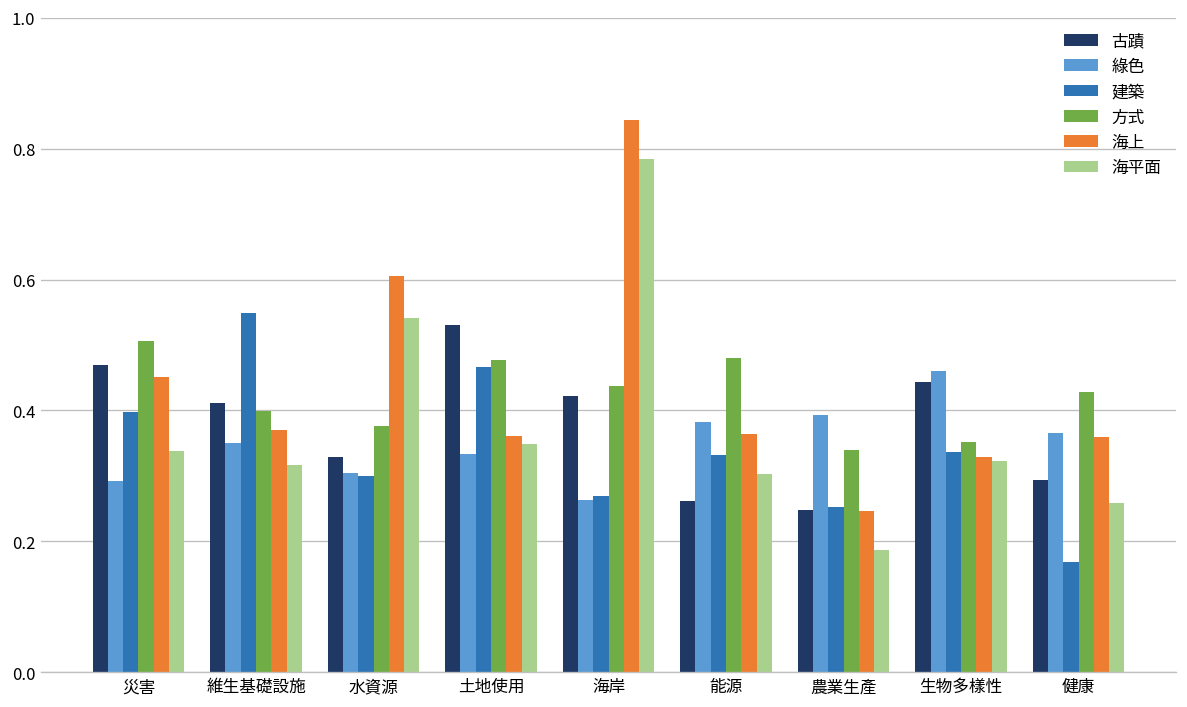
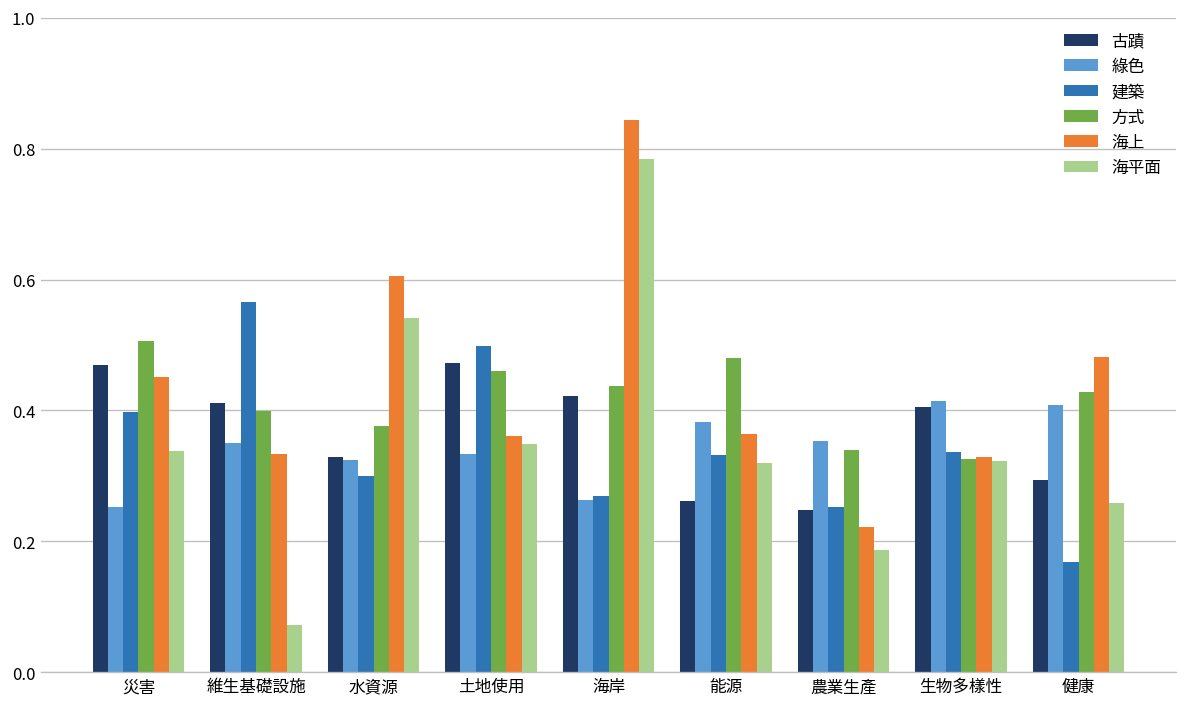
綠色, 災害: 0.29 -> 0.25
建築, 維生基礎設施: 0.55 -> 0.57
海上, 維生基礎設施: 0.37 -> 0.33
海平面, 維生基礎設施: 0.32 -> 0.07
綠色, 水資源: 0.31 -> 0.32
古蹟, 土地使用: 0.53 -> 0.47
建築, 土地使用: 0.47 -> 0.50
方式, 土地使用: 0.48 -> 0.46
海平面, 能源: 0.30 -> 0.32
綠色, 農業生產: 0.39 -> 0.35
海上, 農業生產: 0.25 -> 0.22
古蹟, 生物多樣性: 0.44 -> 0.41
綠色, 生物多樣性: 0.46 -> 0.41
方式, 生物多樣性: 0.35 -> 0.33
綠色, 健康: 0.37 -> 0.41
海上, 健康: 0.36 -> 0.48
